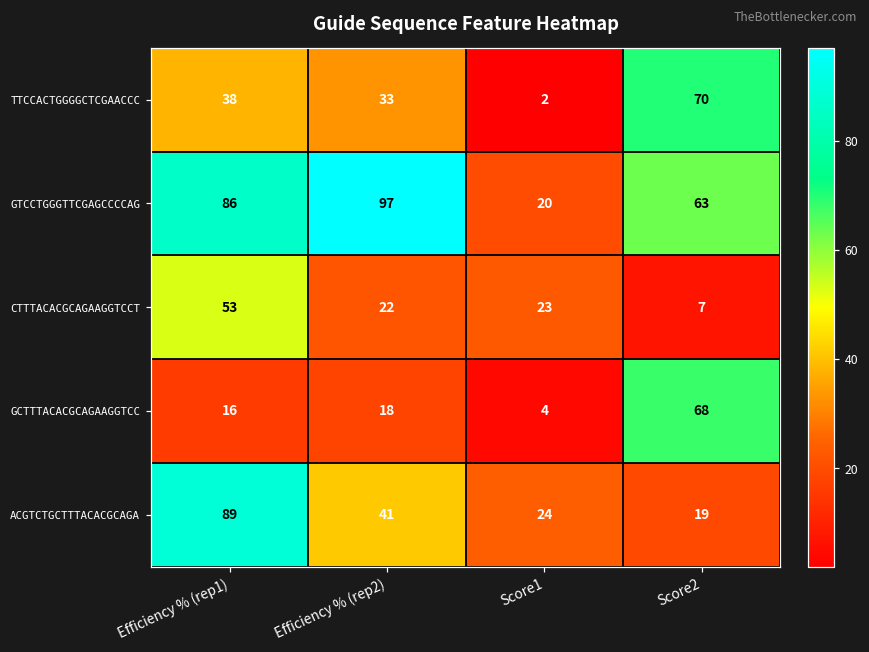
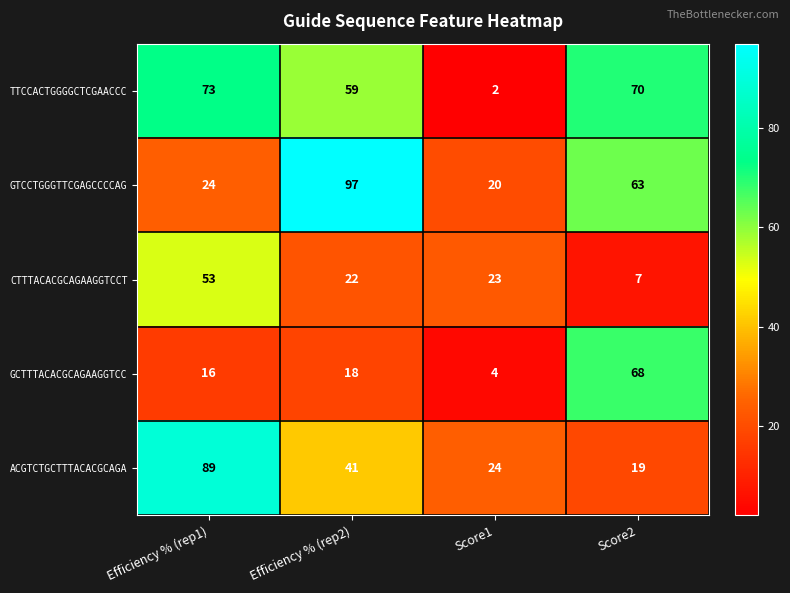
TTCCACTGGGGCTCGAACCC, Efficiency % (rep1): 38 -> 73
TTCCACTGGGGCTCGAACCC, Efficiency % (rep2): 33 -> 59
GTCCTGGGTTCGAGCCCCAG, Efficiency % (rep1): 86 -> 24
